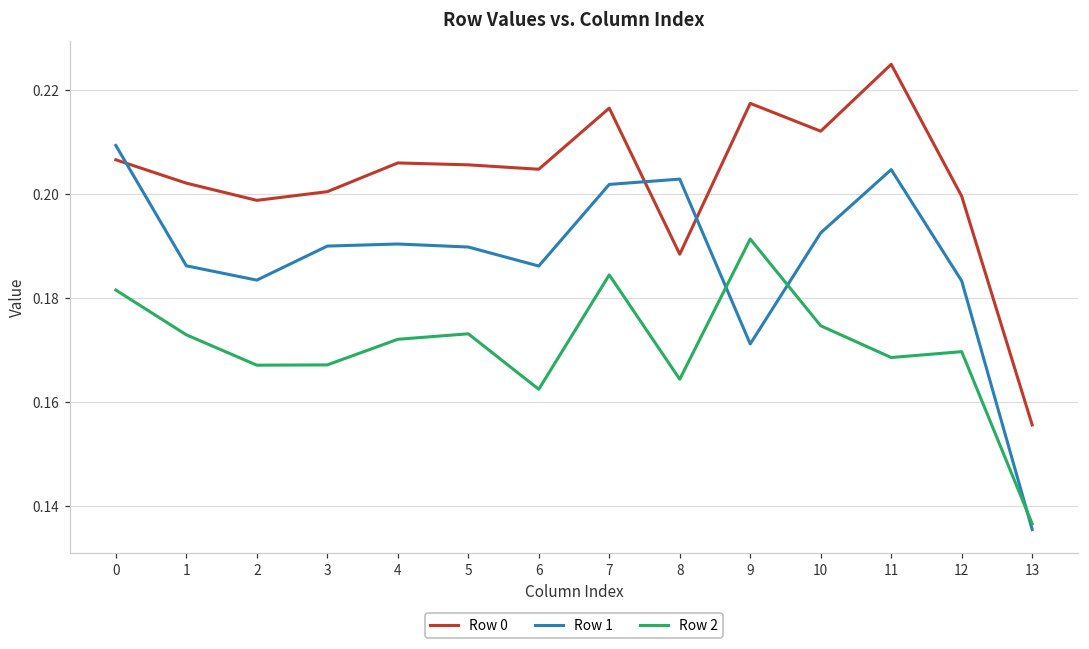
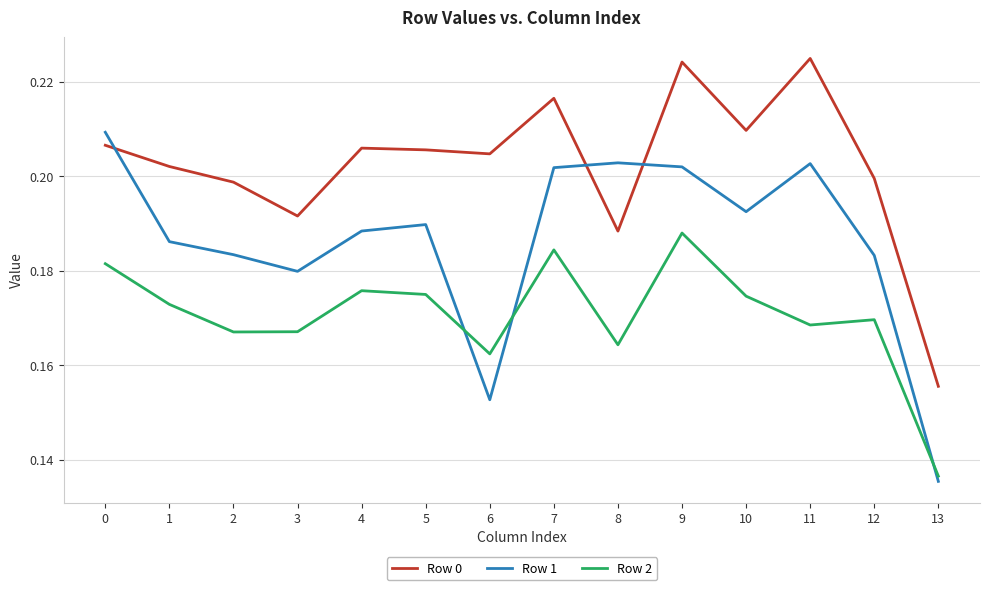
Row 0, 3: 0.200 -> 0.192
Row 1, 3: 0.190 -> 0.180
Row 1, 4: 0.190 -> 0.188
Row 2, 4: 0.172 -> 0.176
Row 2, 5: 0.173 -> 0.175
Row 1, 6: 0.186 -> 0.153
Row 0, 9: 0.217 -> 0.224
Row 1, 9: 0.171 -> 0.202
Row 2, 9: 0.191 -> 0.188
Row 0, 10: 0.212 -> 0.210
Row 1, 11: 0.205 -> 0.203
